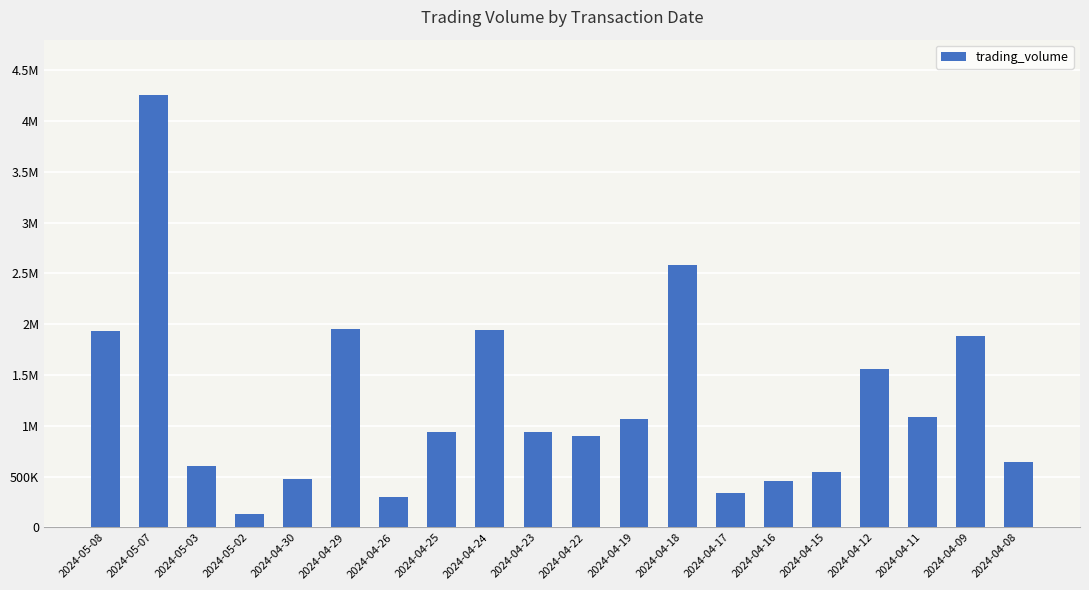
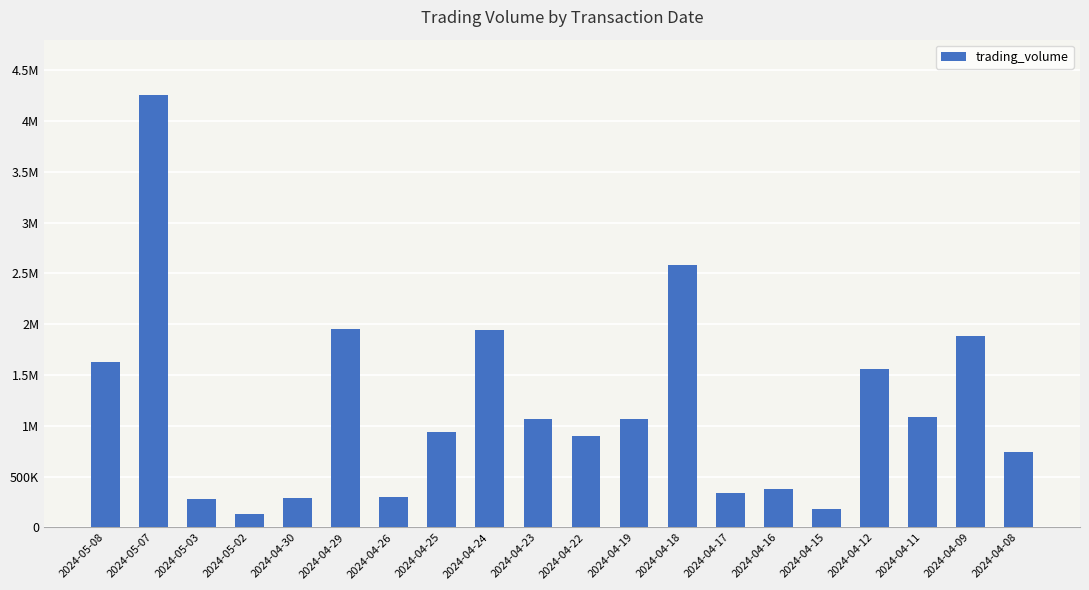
2024-05-08: 1940000 -> 1630000
2024-05-03: 610000 -> 280000
2024-04-30: 470000 -> 290000
2024-04-23: 940000 -> 1070000
2024-04-16: 460000 -> 380000
2024-04-15: 540000 -> 180000
2024-04-08: 650000 -> 740000
